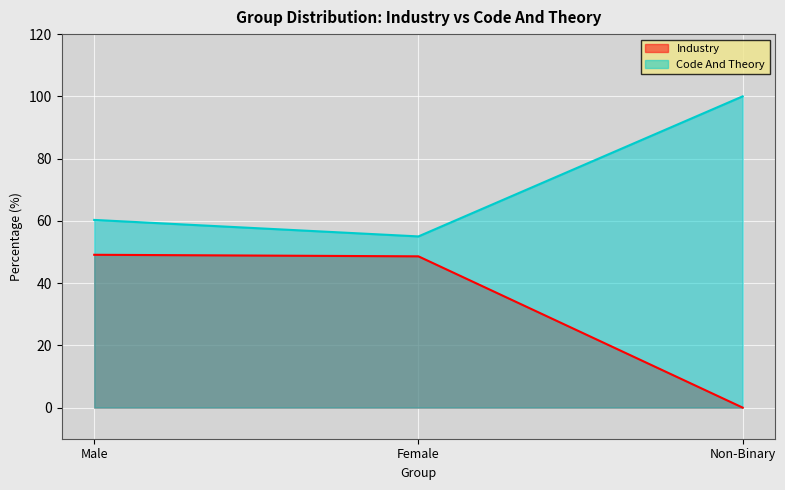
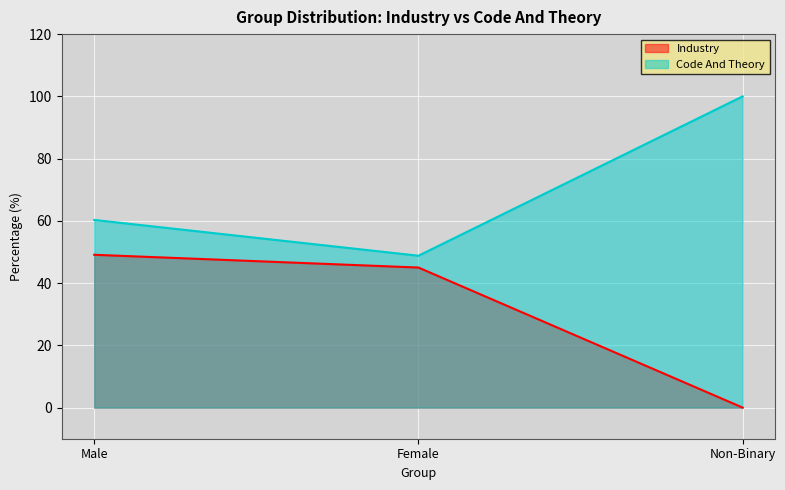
Industry, Female: 49 -> 45
Code And Theory, Female: 55 -> 49
